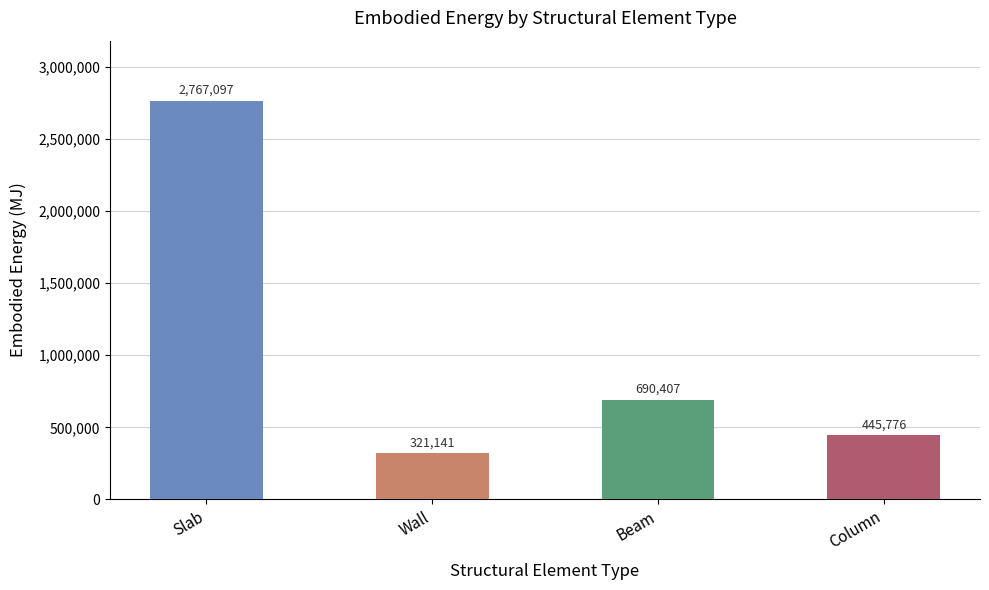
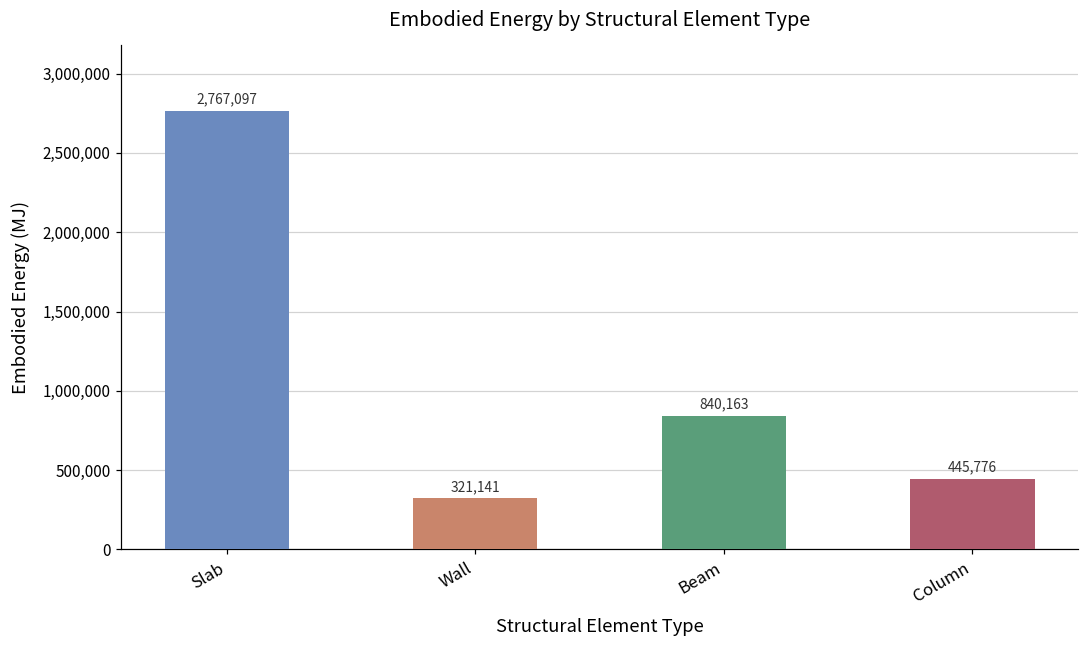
Beam: 690,407 -> 840,163
